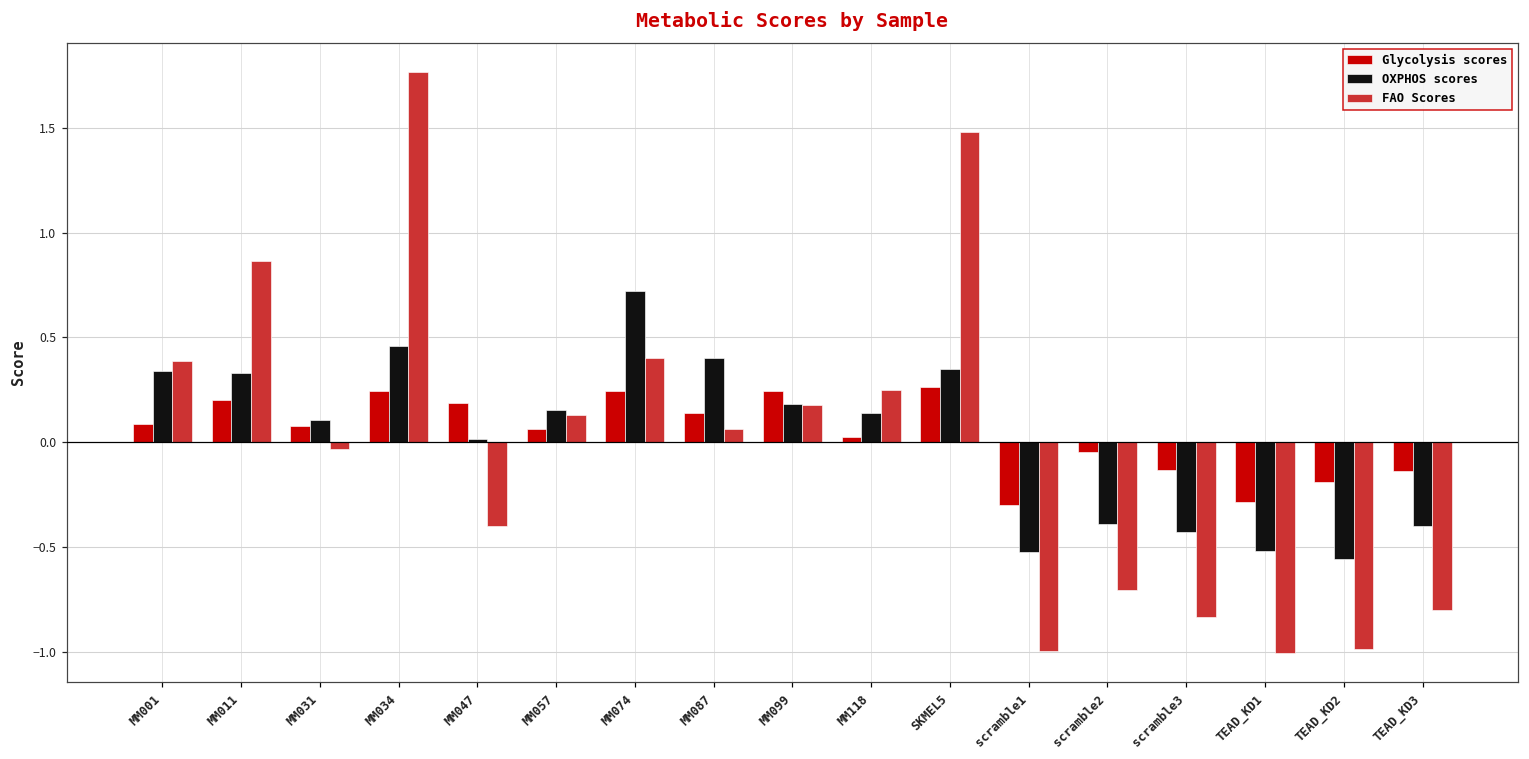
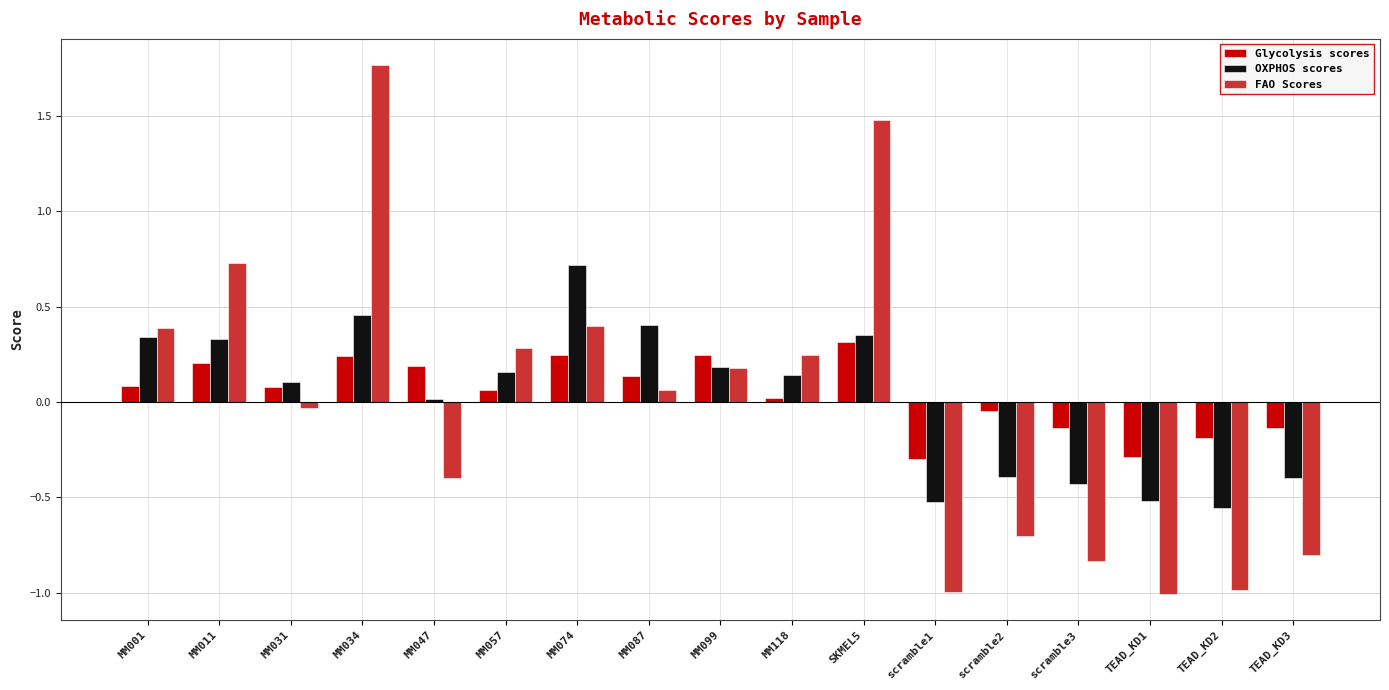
FAO Scores, MM011: 0.86 -> 0.73
FAO Scores, MM057: 0.13 -> 0.28
Glycolysis scores, SKMEL5: 0.26 -> 0.32
